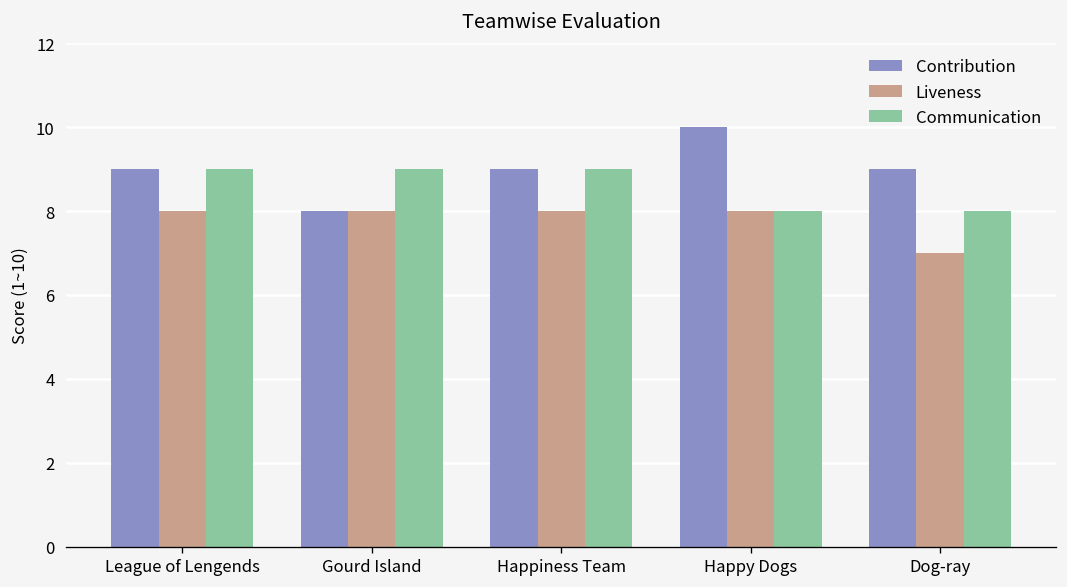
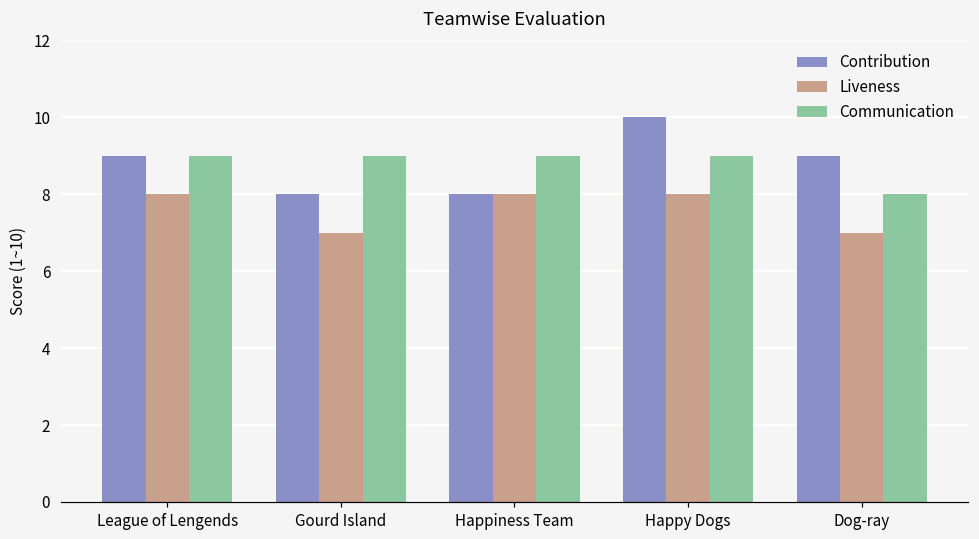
Liveness, Gourd Island: 8 -> 7
Contribution, Happiness Team: 9 -> 8
Communication, Happy Dogs: 8 -> 9
